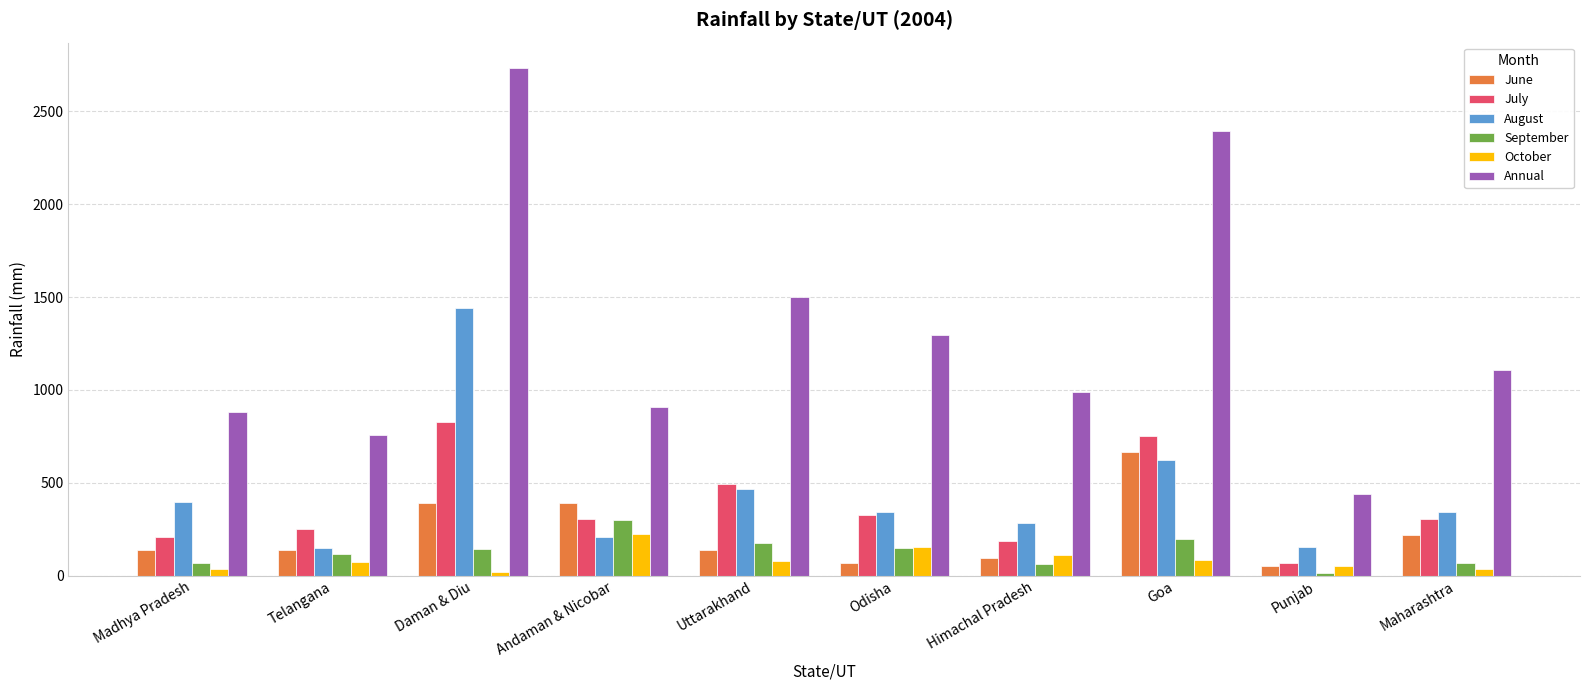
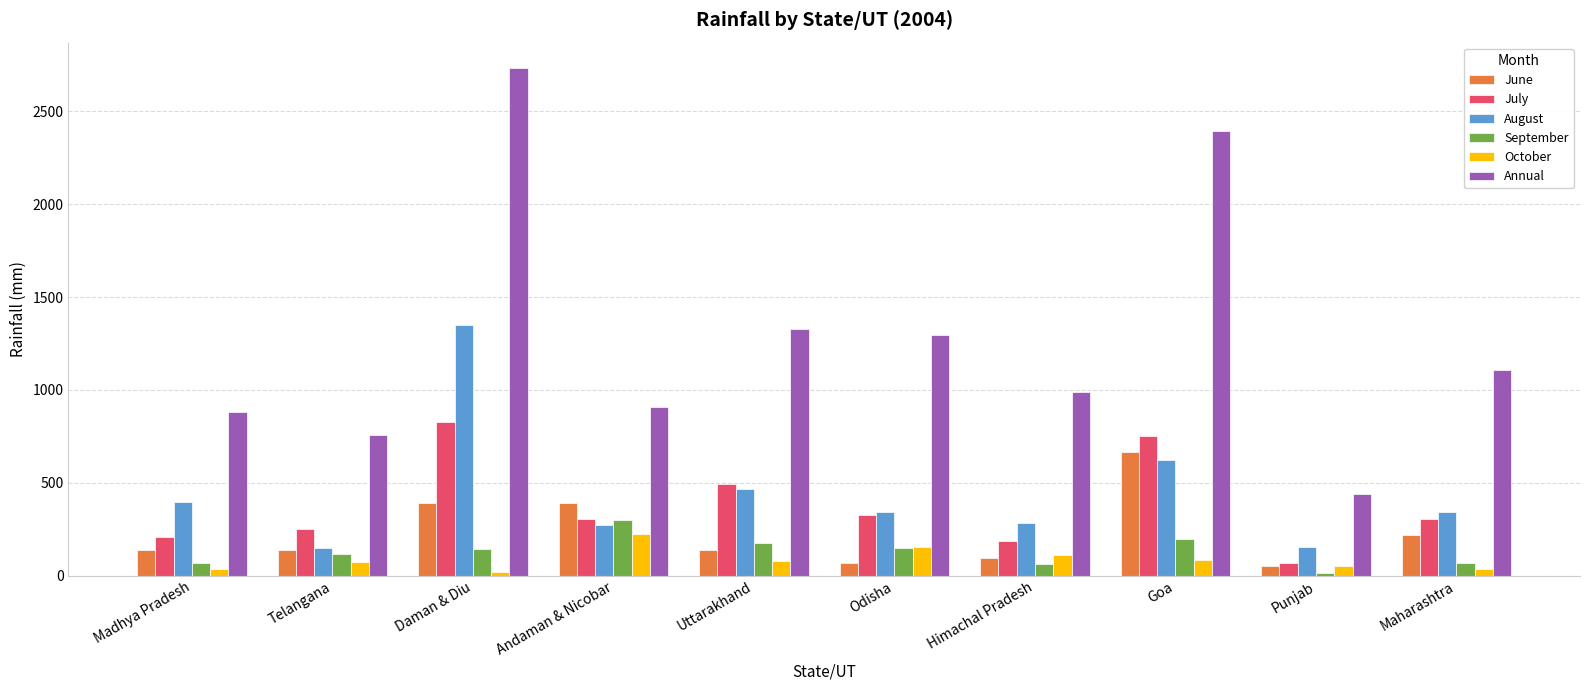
August, Daman & Diu: 1440 -> 1350
August, Andaman & Nicobar: 210 -> 270
Annual, Uttarakhand: 1500 -> 1330
